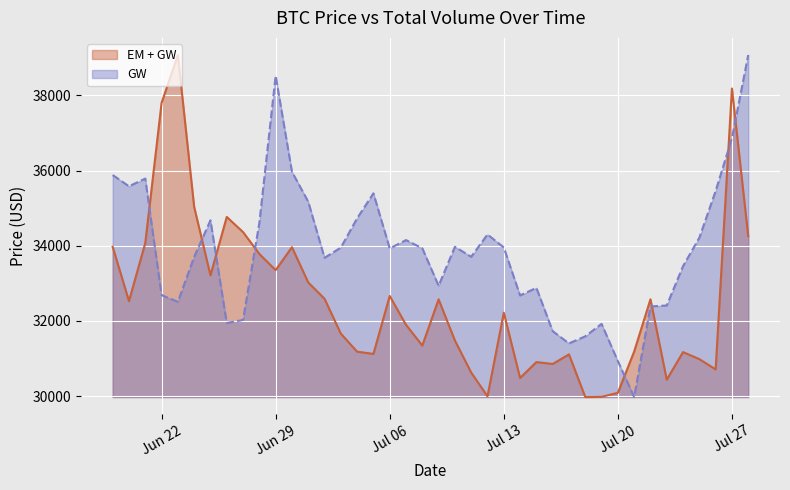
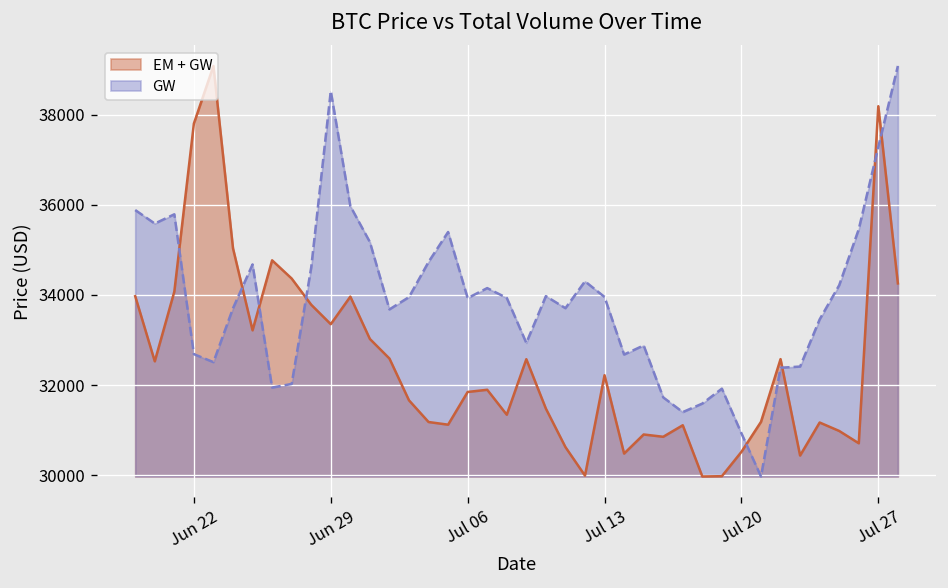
EM + GW, Jul 06: 32700 -> 31800
EM + GW, Jul 20: 30100 -> 30500
GW, Jul 27: 36900 -> 37300
